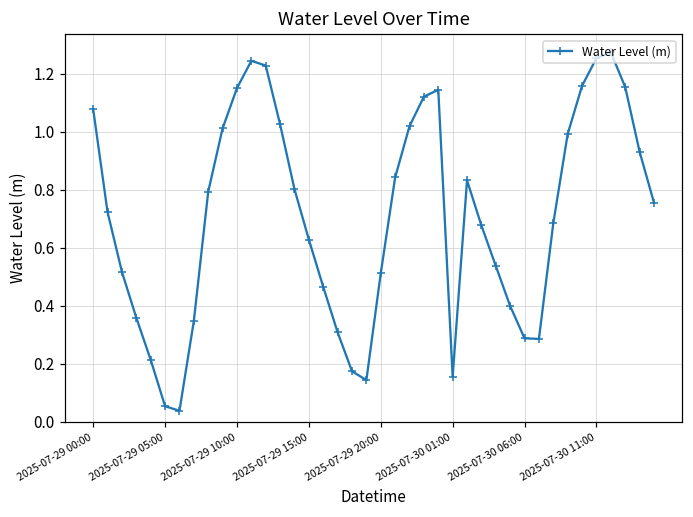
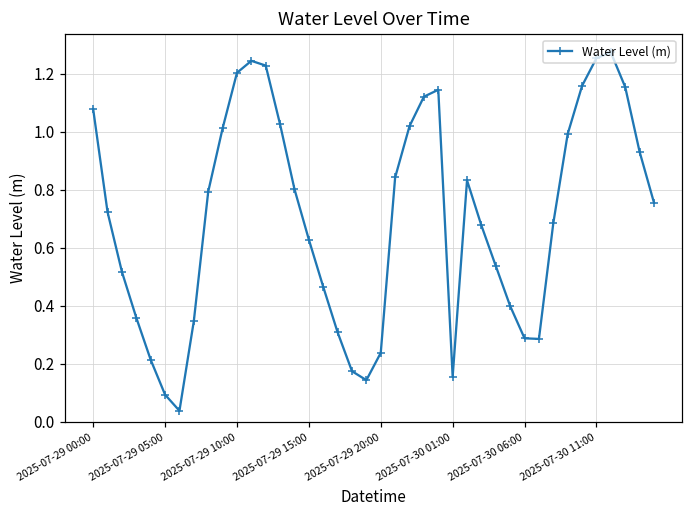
2025-07-29 05:00: 0.05 -> 0.09
2025-07-29 10:00: 1.15 -> 1.20
2025-07-29 20:00: 0.51 -> 0.24
